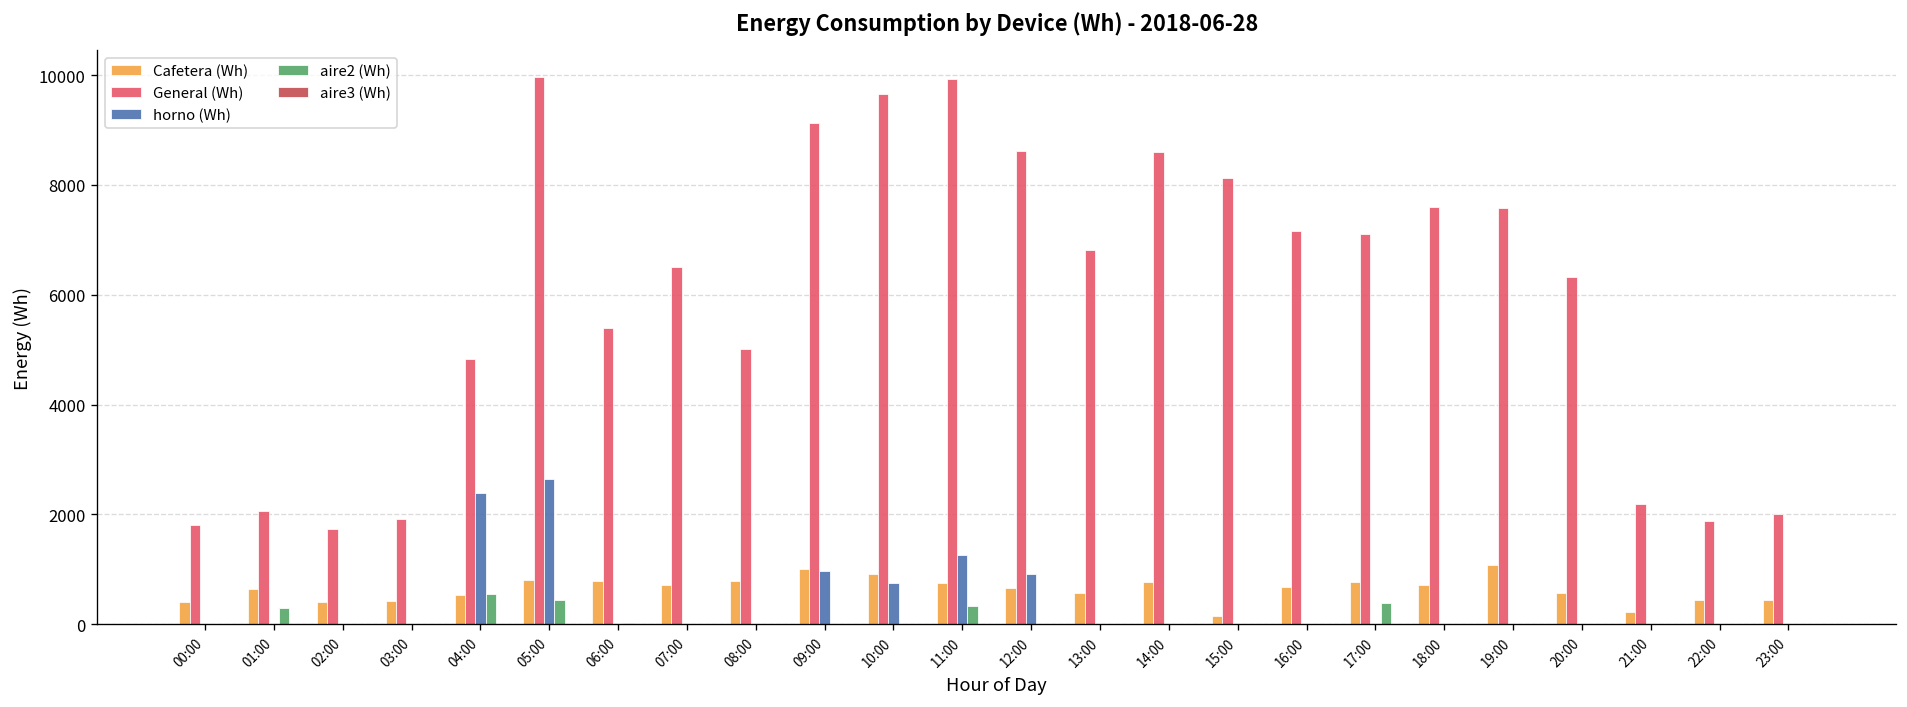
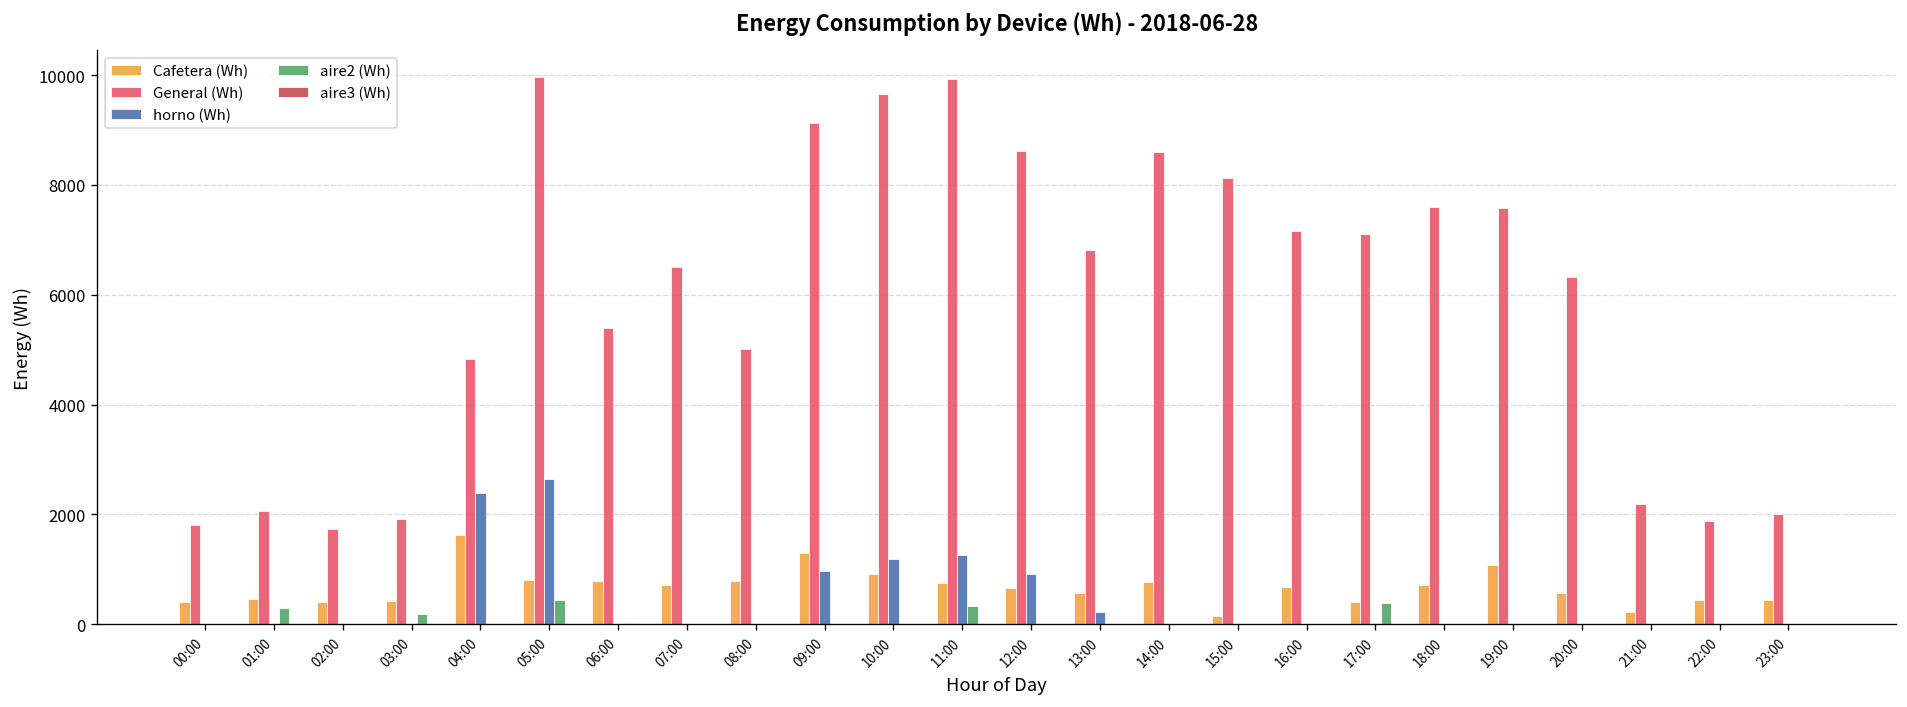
Cafetera (Wh), 01:00: 600 -> 500
aire2 (Wh), 03:00: 0 -> 200
Cafetera (Wh), 04:00: 500 -> 1600
aire2 (Wh), 04:00: 600 -> 0
Cafetera (Wh), 09:00: 1000 -> 1300
horno (Wh), 10:00: 800 -> 1200
horno (Wh), 13:00: 0 -> 200
Cafetera (Wh), 17:00: 800 -> 400
